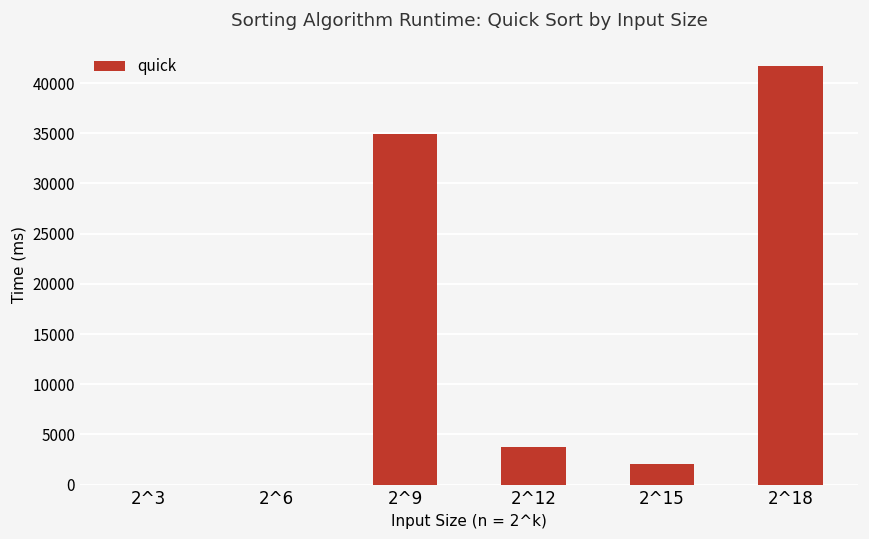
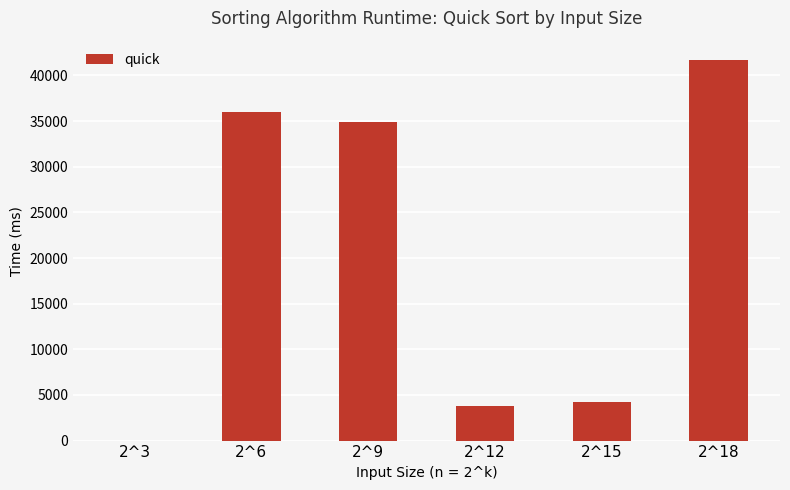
2^6: 0 -> 36000
2^15: 2000 -> 4000
